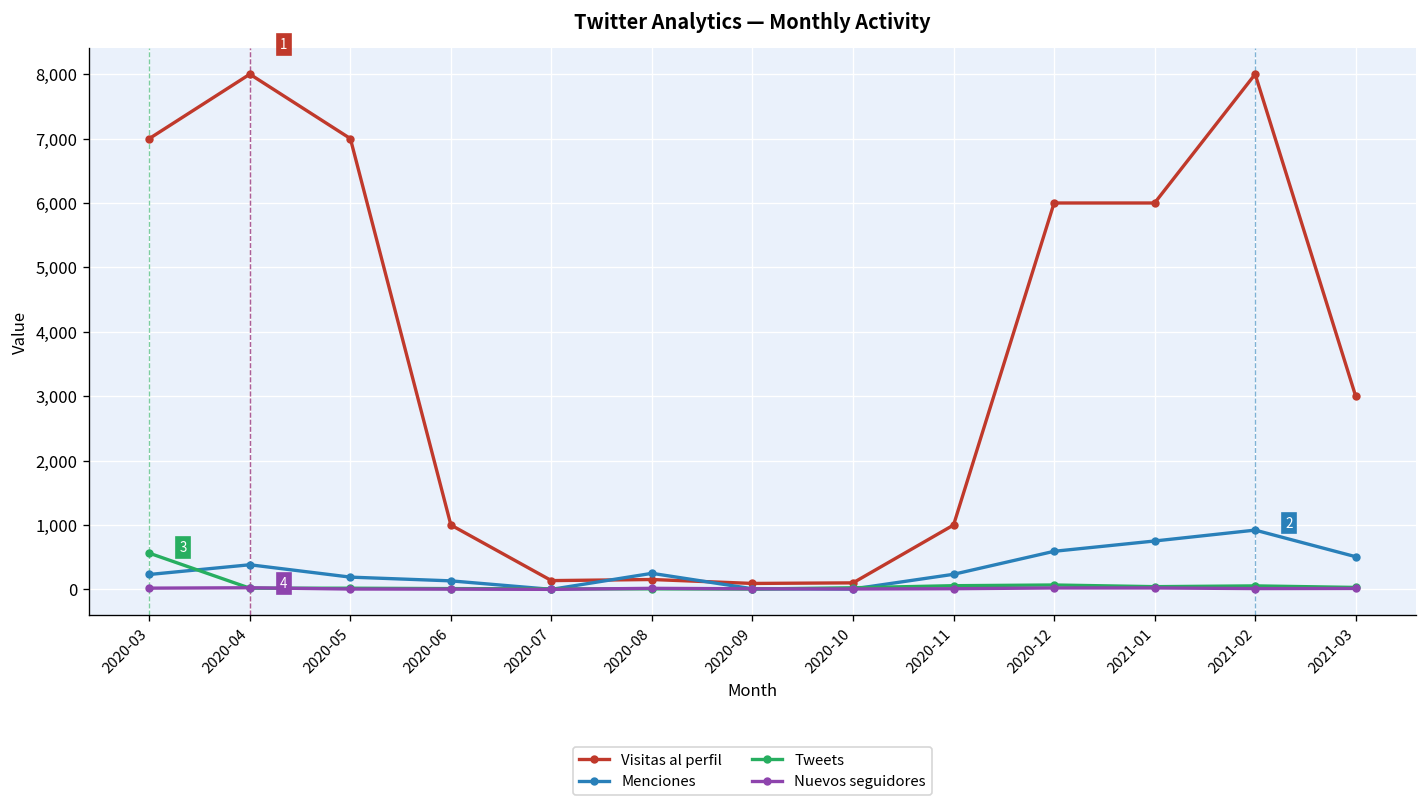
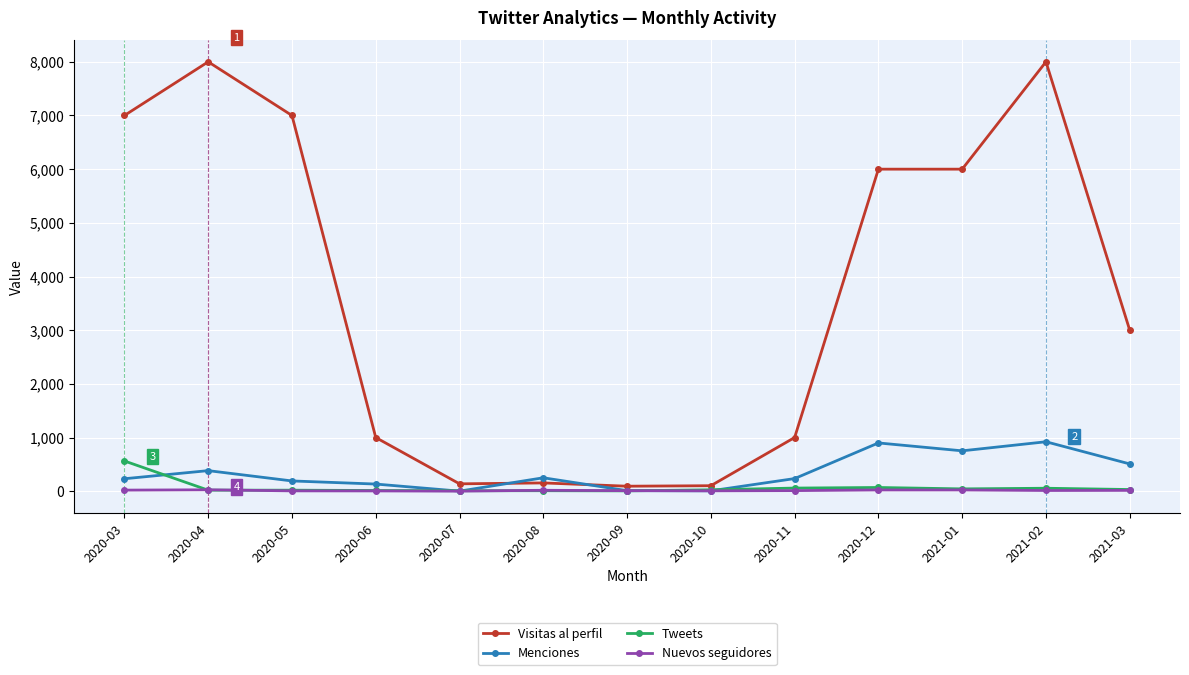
Menciones, 2020-12: 600 -> 900
